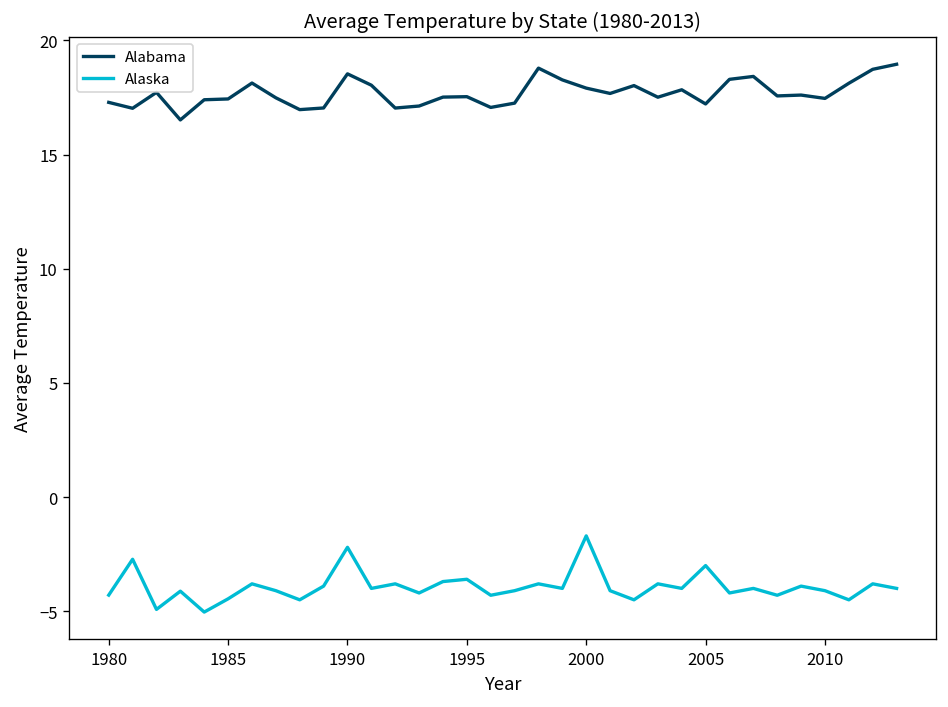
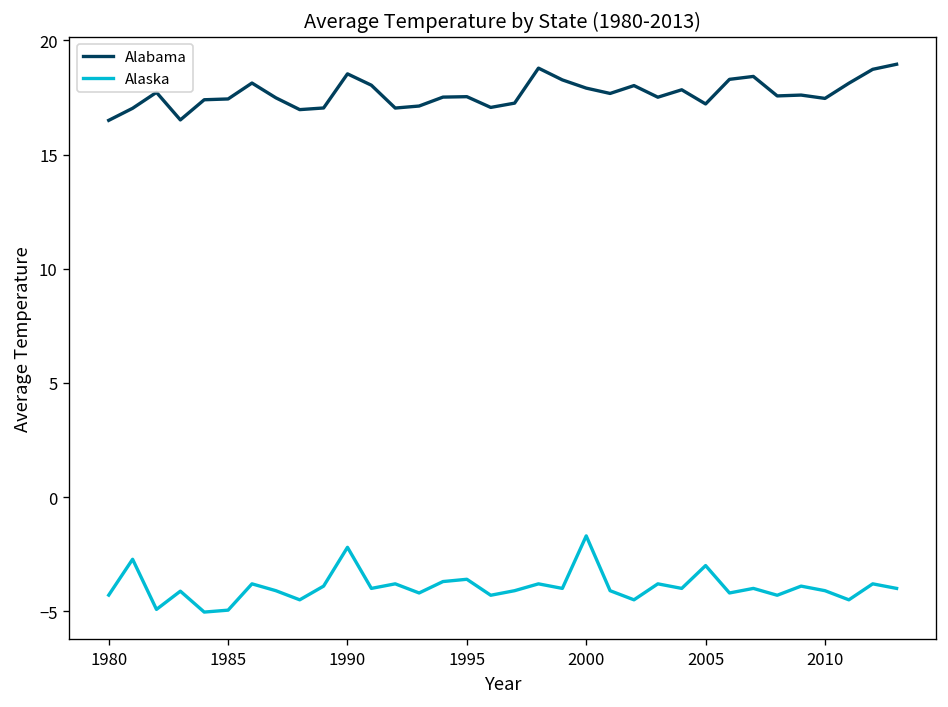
Alabama, 1980: 17.3 -> 16.5
Alaska, 1985: -4.5 -> -5.0
